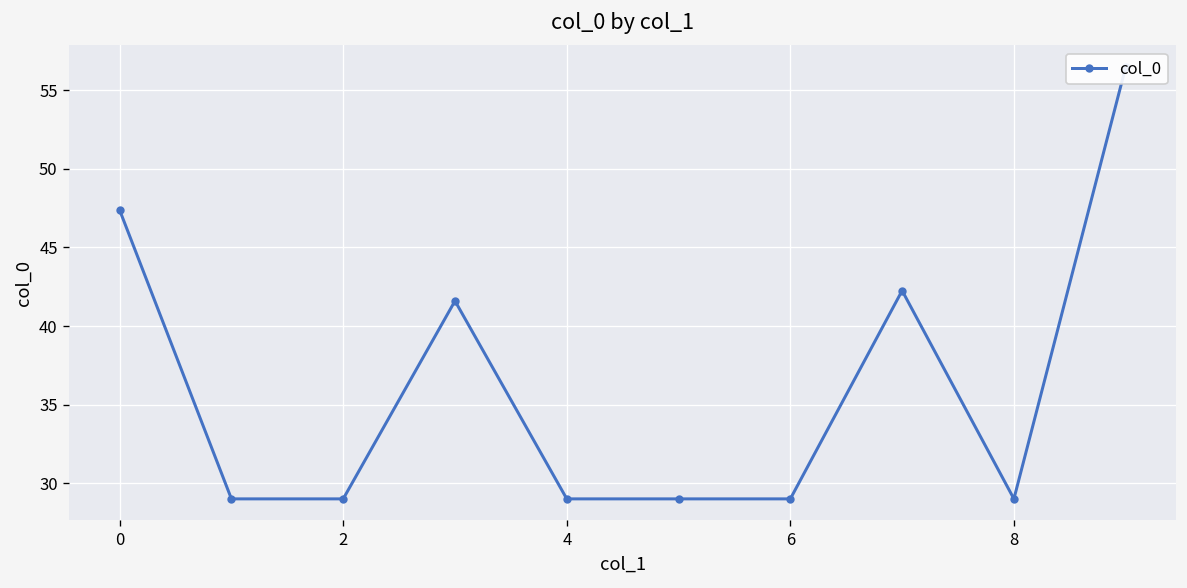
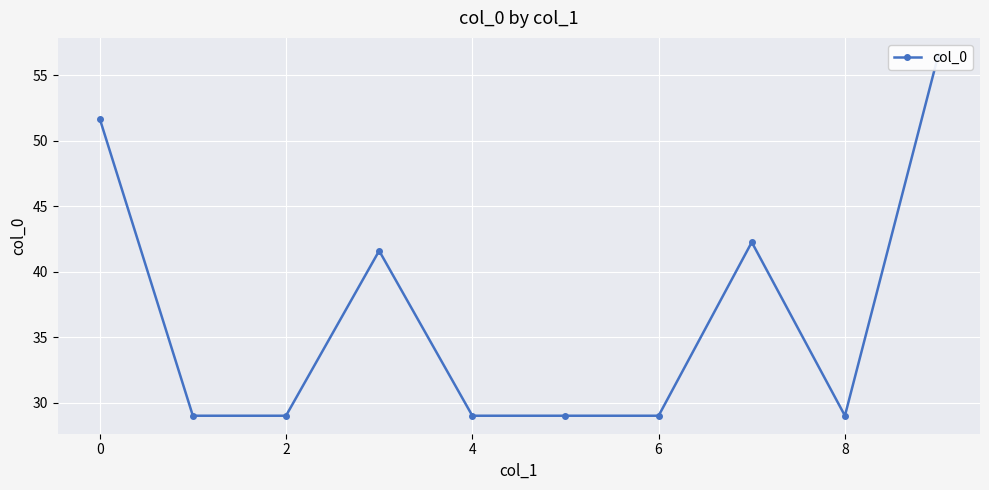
0: 47.4 -> 51.7
